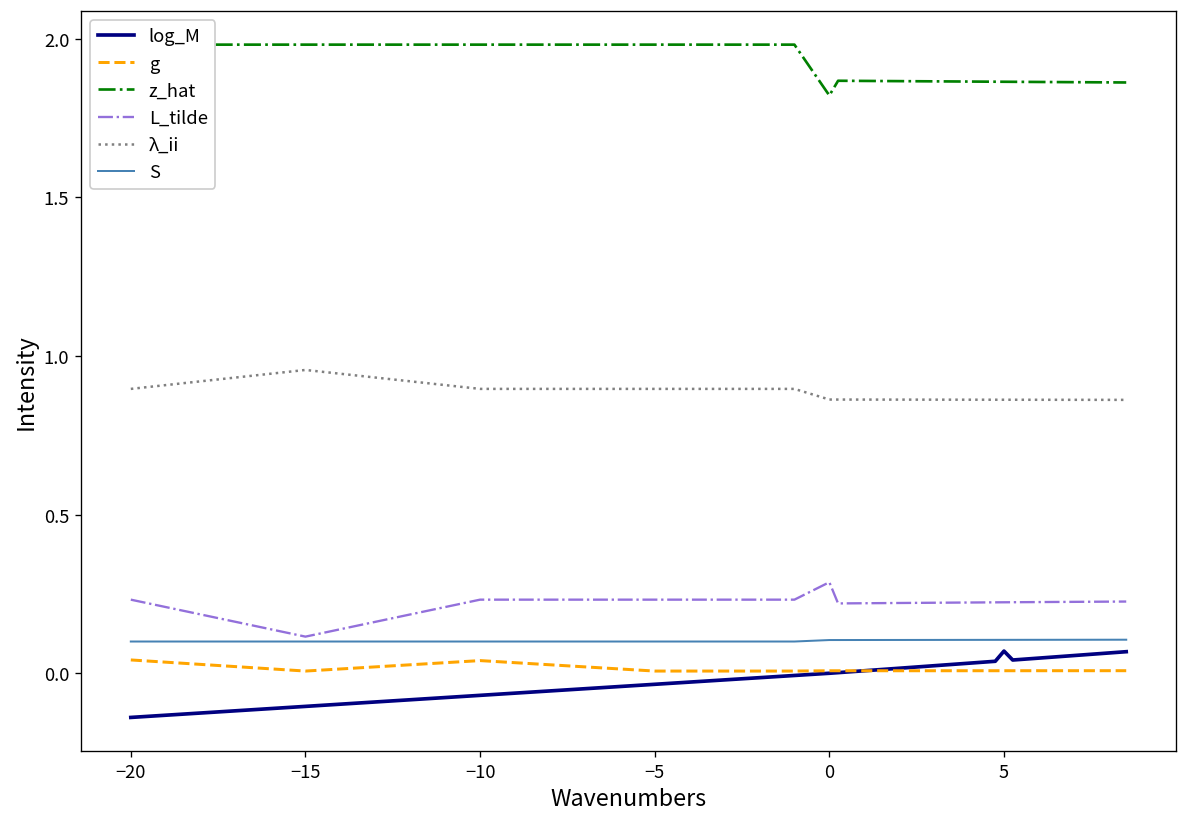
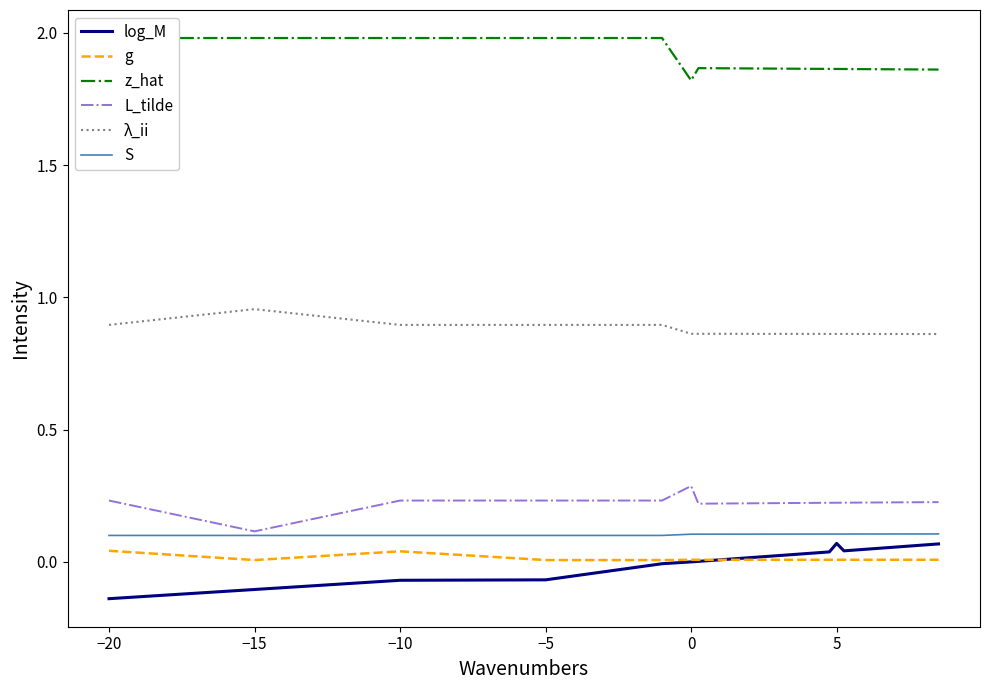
log_M, −5: -0.03 -> -0.07
